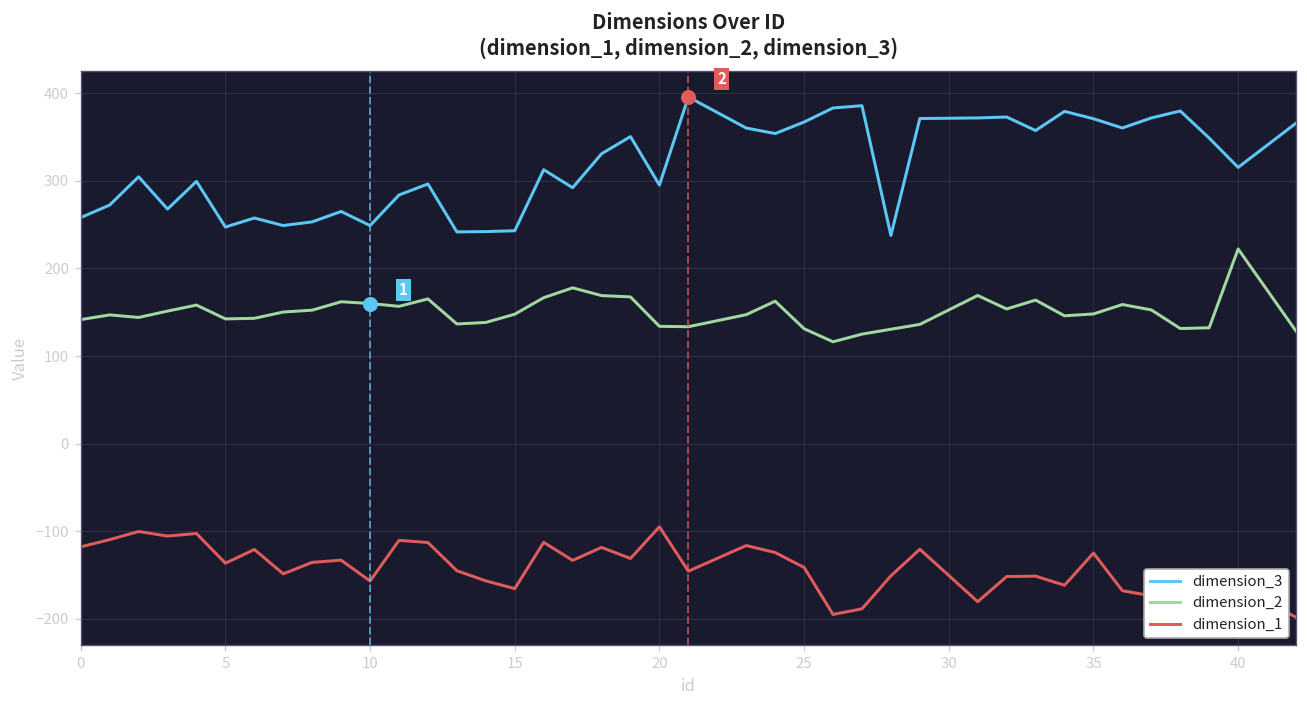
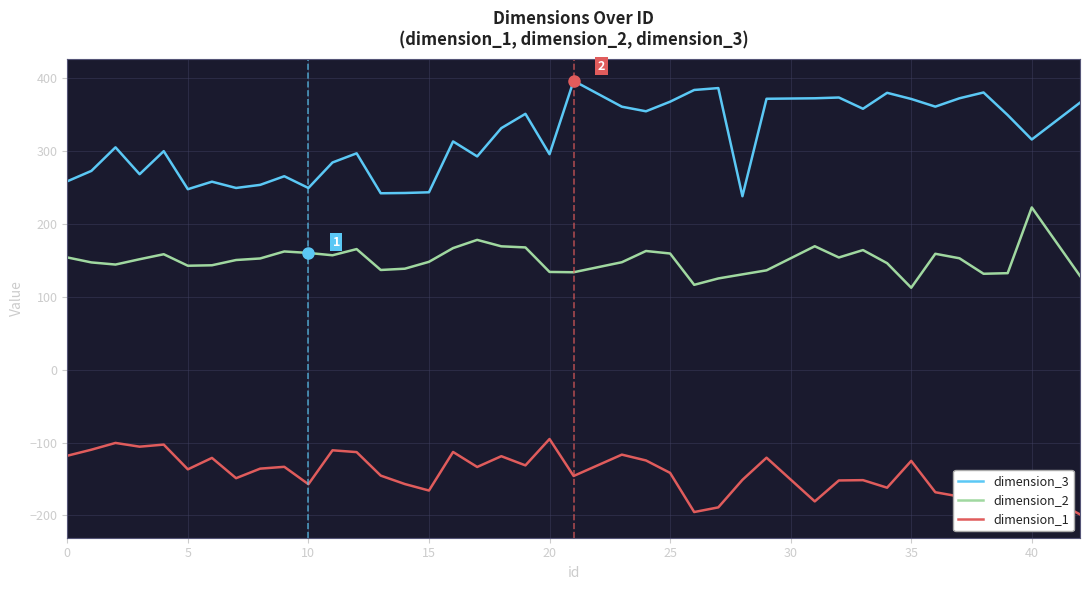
dimension_2, 0: 140 -> 150
dimension_2, 25: 130 -> 160
dimension_2, 35: 150 -> 110
